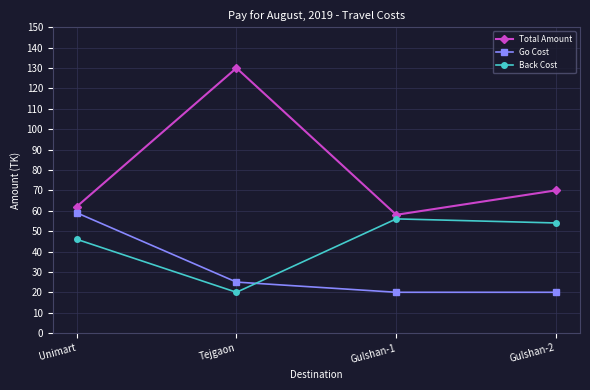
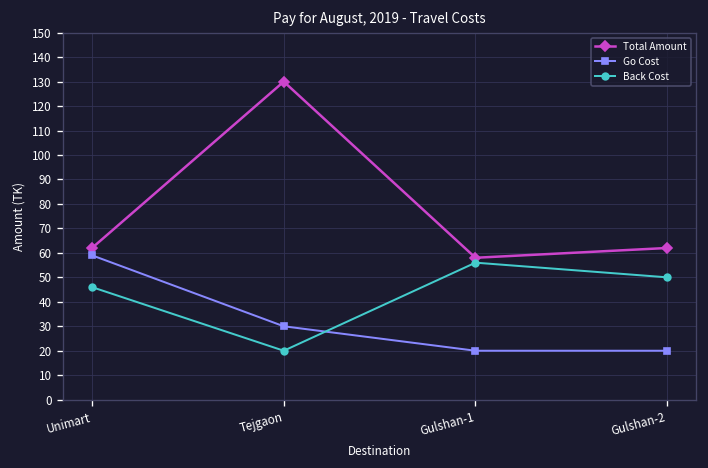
Go Cost, Tejgaon: 25 -> 30
Total Amount, Gulshan-2: 70 -> 62
Back Cost, Gulshan-2: 54 -> 50
